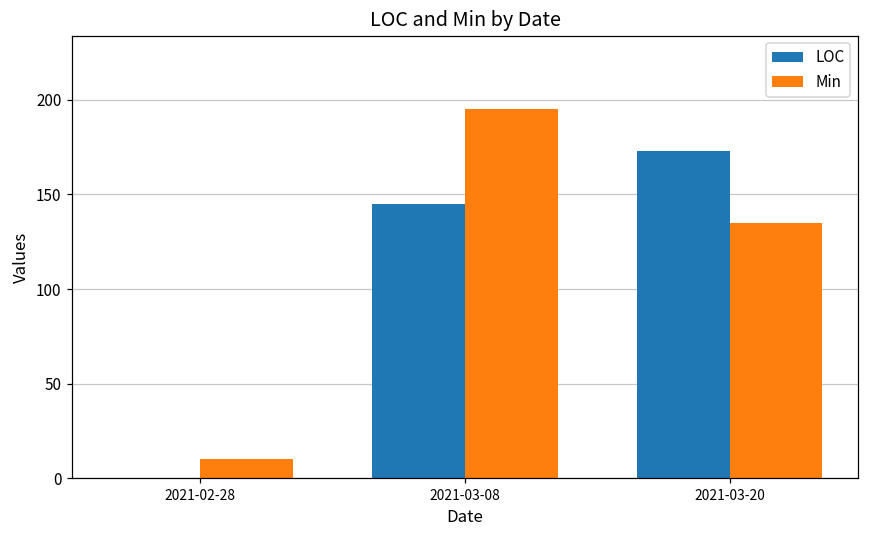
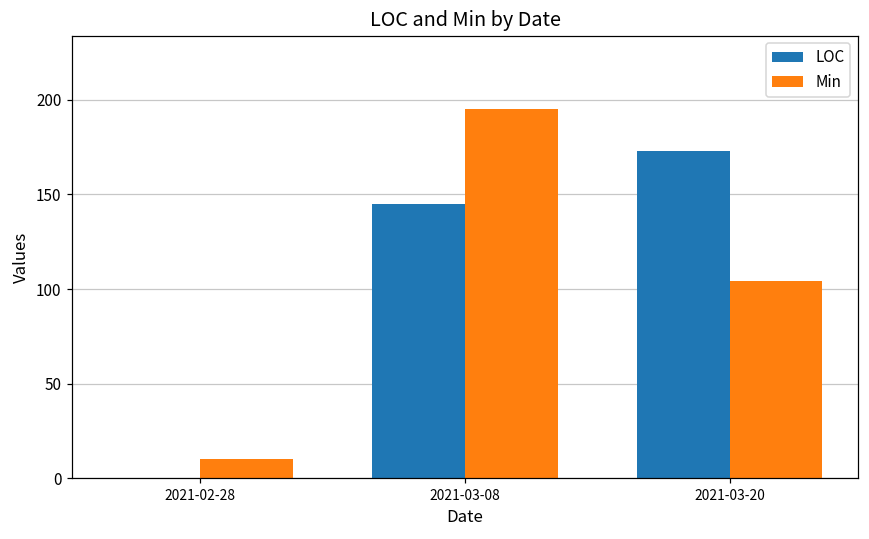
Min, 2021-03-20: 135 -> 104
